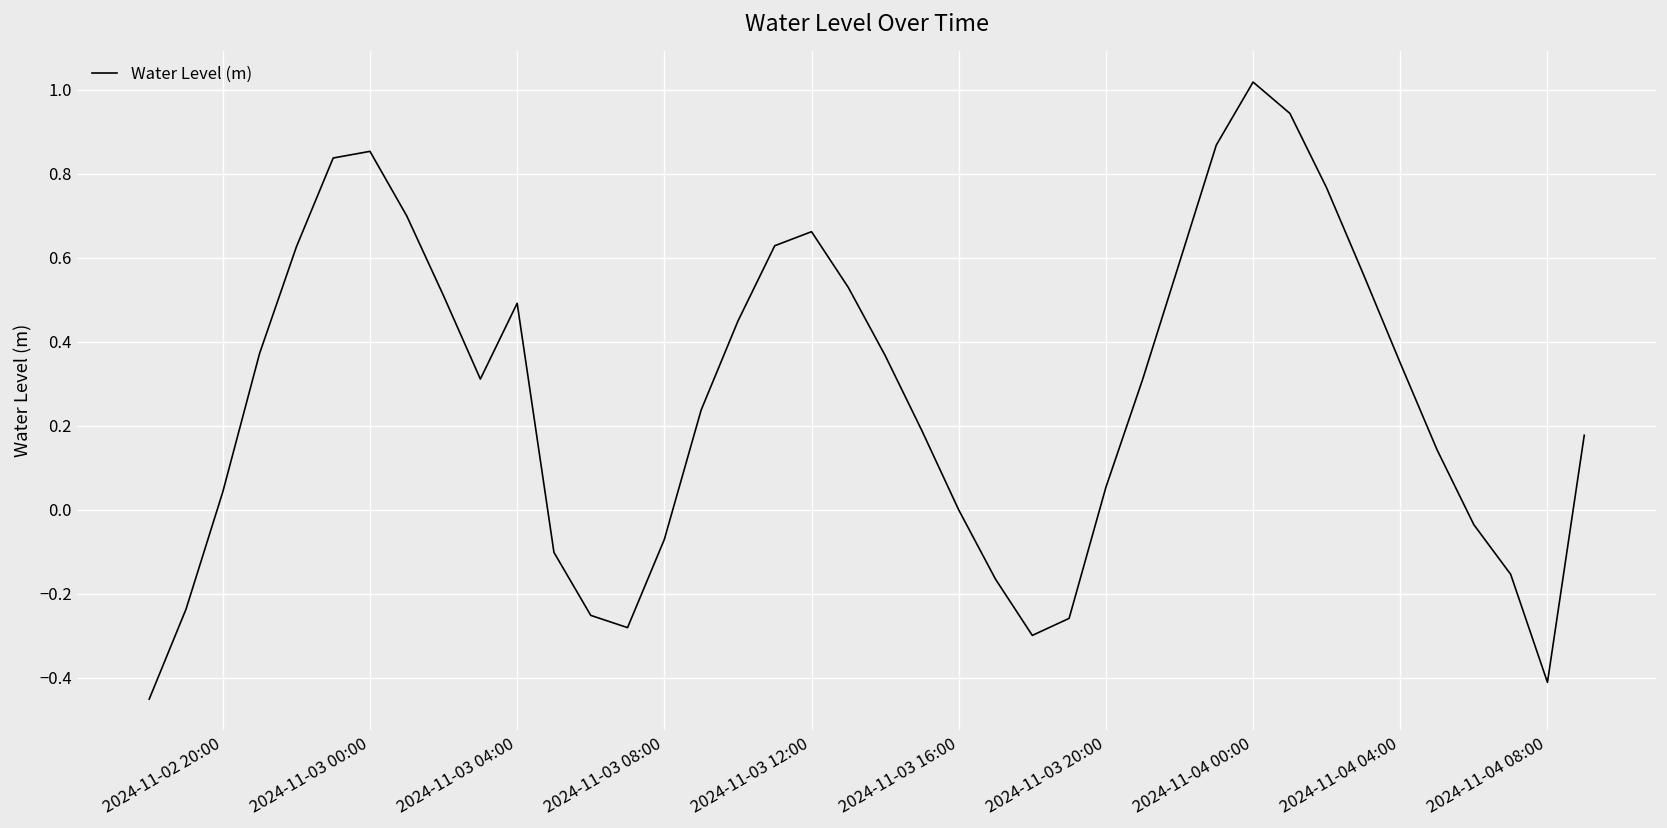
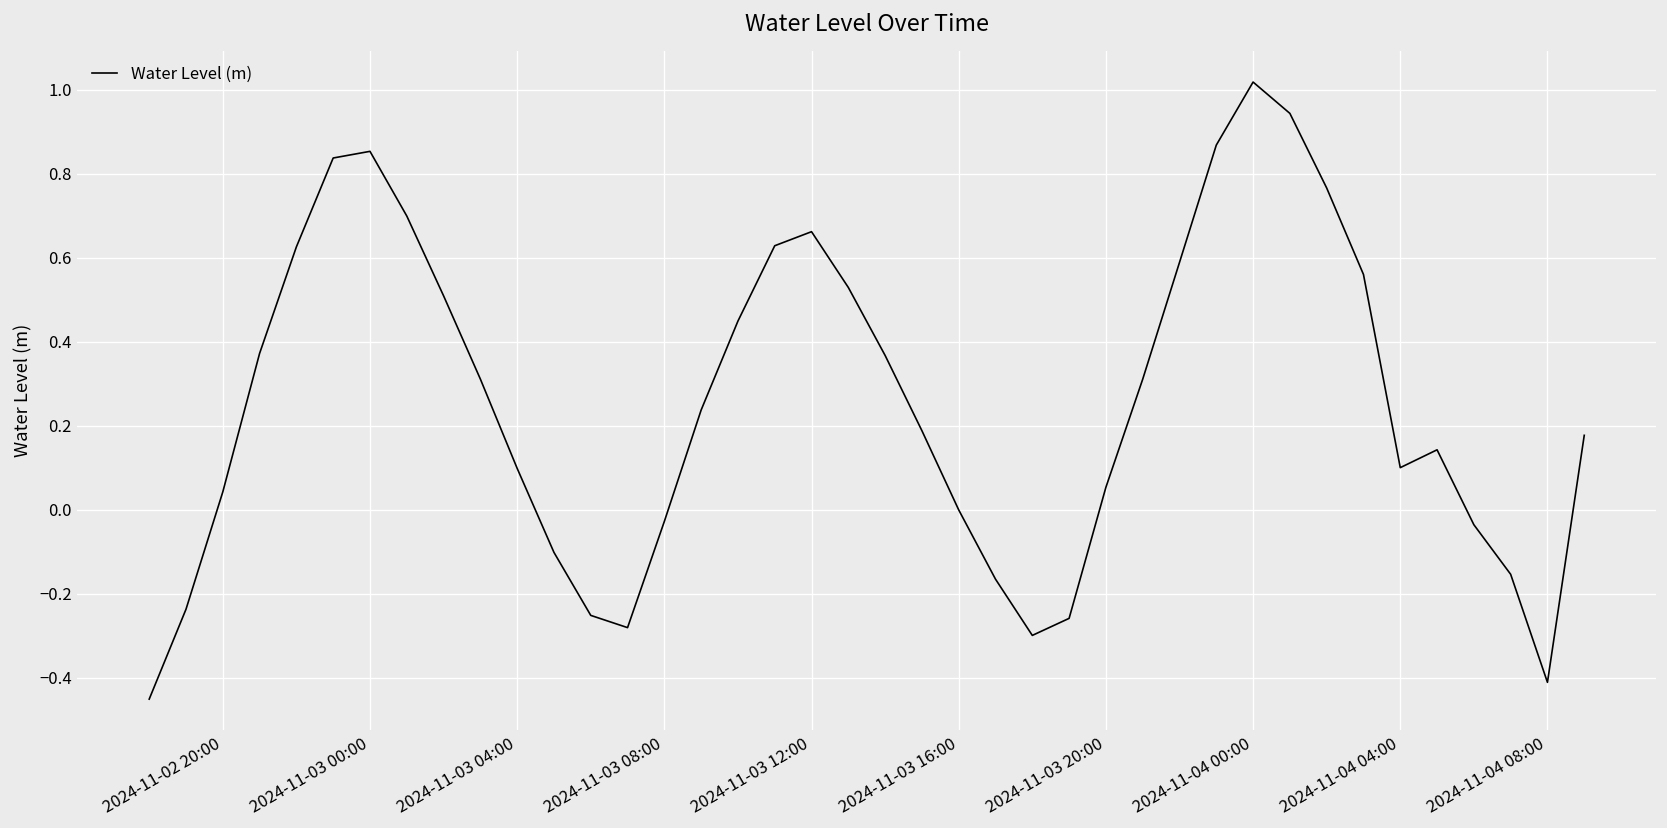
2024-11-03 04:00: 0.49 -> 0.10
2024-11-03 08:00: -0.07 -> -0.03
2024-11-04 04:00: 0.35 -> 0.10
